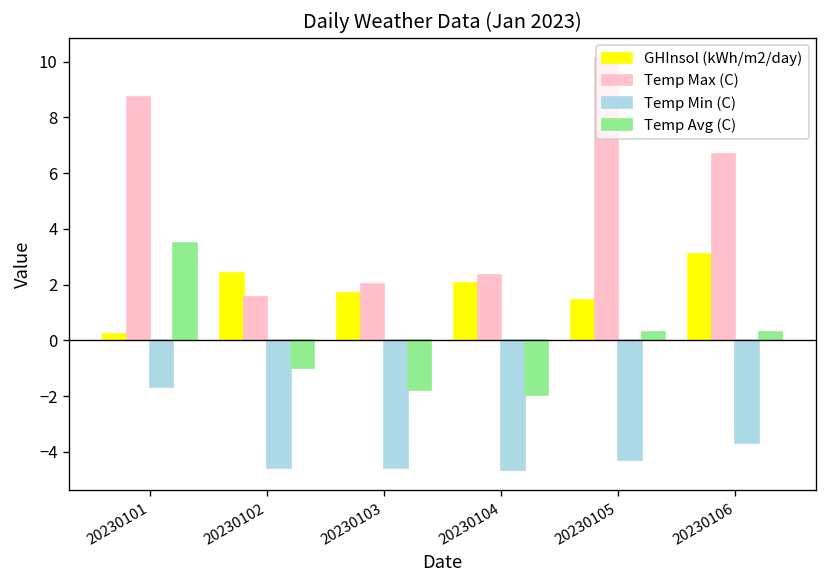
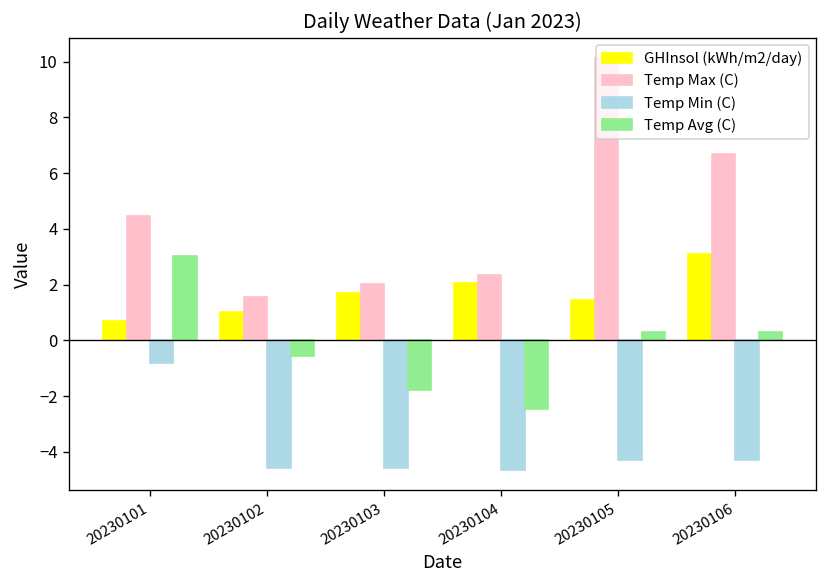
GHInsol (kWh/m2/day), 20230101: 0.2 -> 0.7
Temp Max (C), 20230101: 8.8 -> 4.5
Temp Min (C), 20230101: -1.7 -> -0.8
Temp Avg (C), 20230101: 3.5 -> 3.0
GHInsol (kWh/m2/day), 20230102: 2.4 -> 1.0
Temp Avg (C), 20230102: -1.0 -> -0.6
Temp Avg (C), 20230104: -2.0 -> -2.5
Temp Min (C), 20230106: -3.7 -> -4.3
